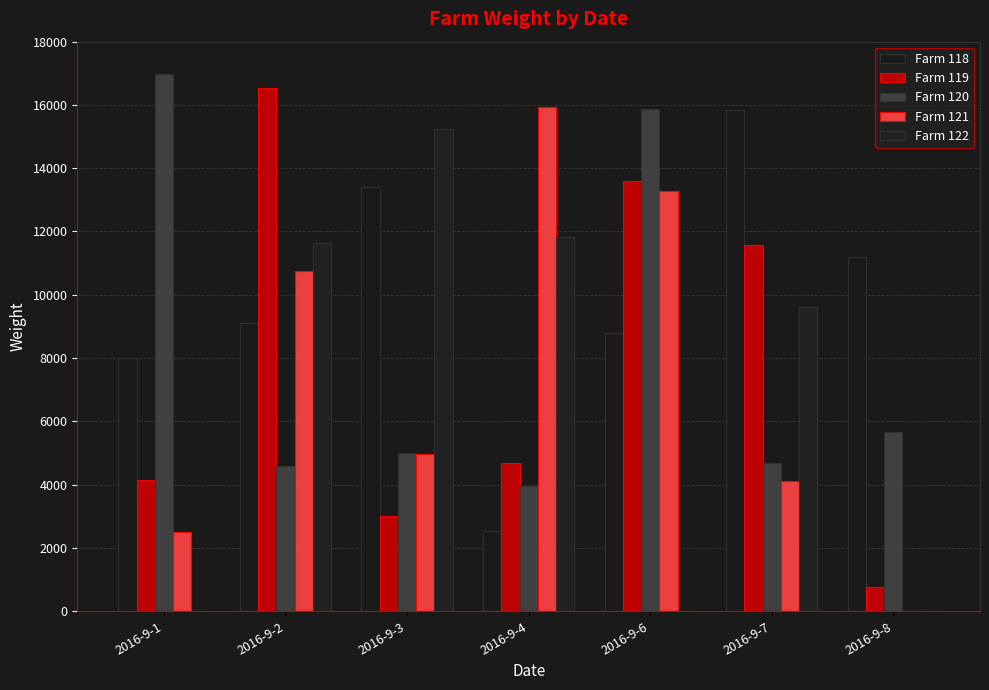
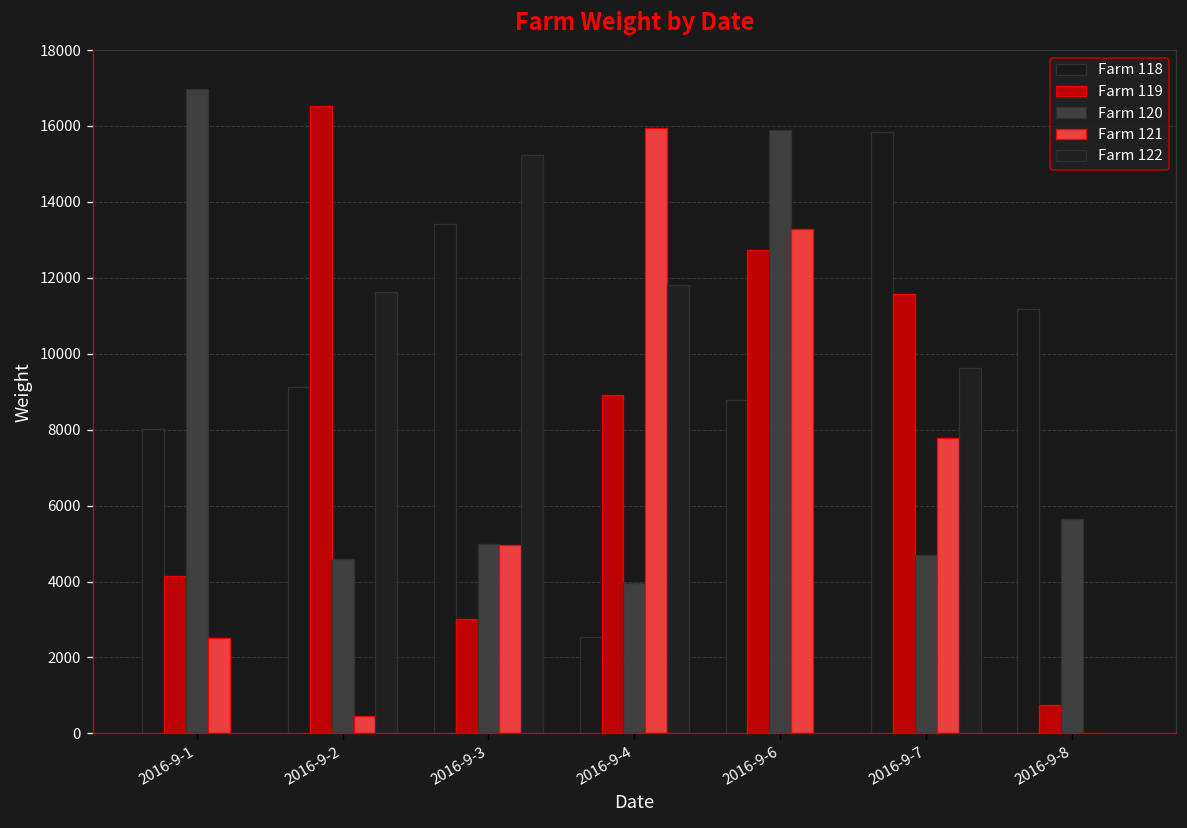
Farm 121, 2016-9-2: 10700 -> 500
Farm 119, 2016-9-4: 4700 -> 8900
Farm 119, 2016-9-6: 13600 -> 12700
Farm 121, 2016-9-7: 4100 -> 7800
